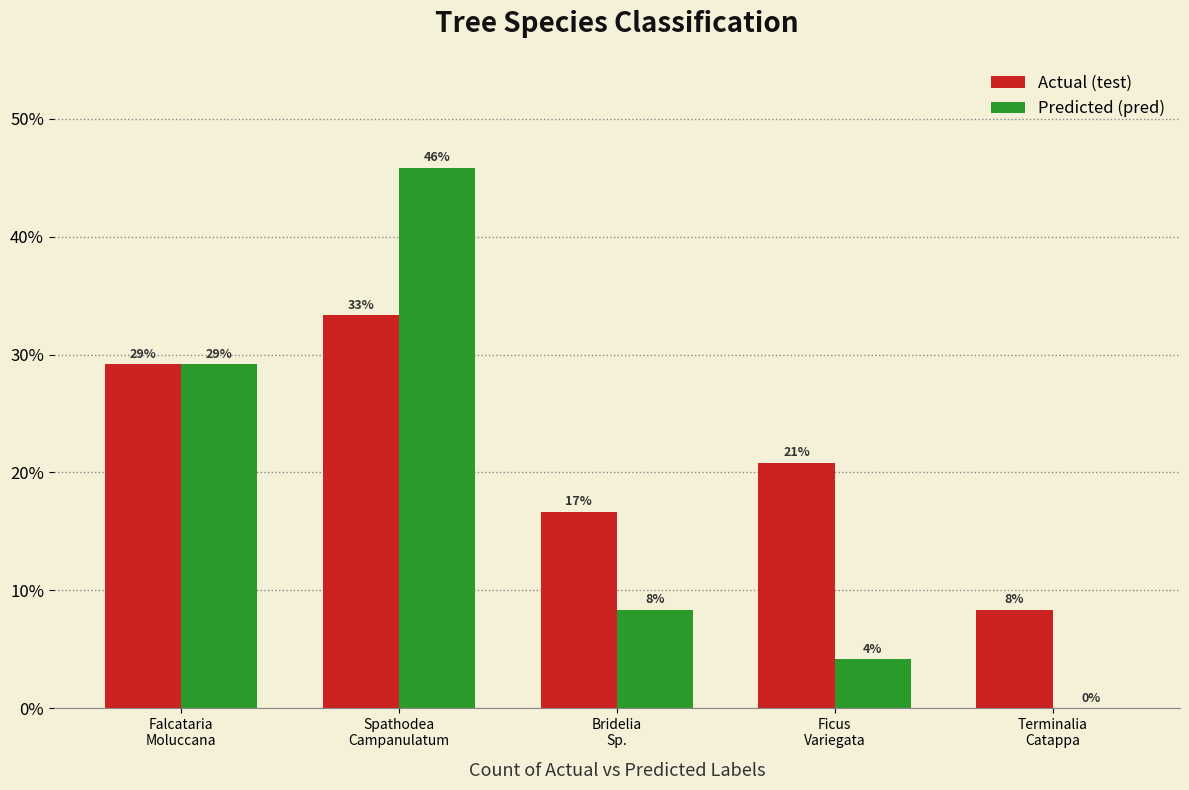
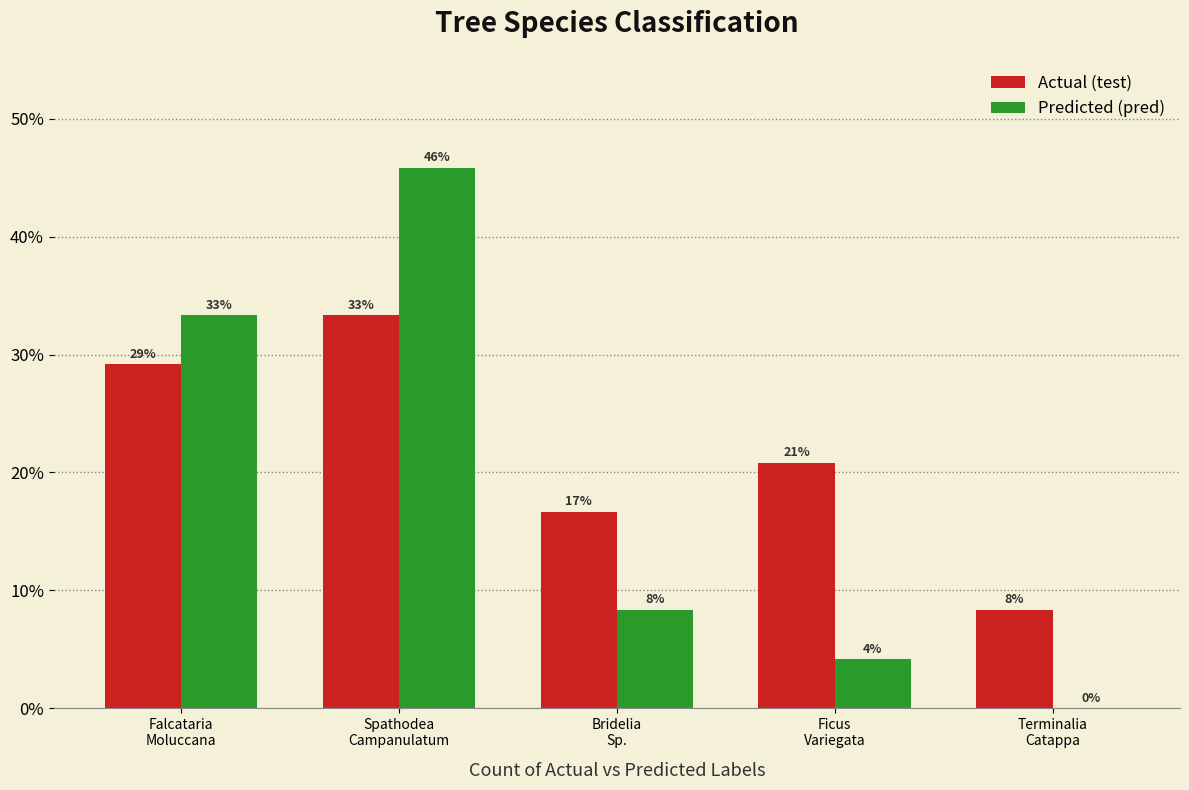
Predicted (pred), Falcataria Moluccana: 29% -> 33%
